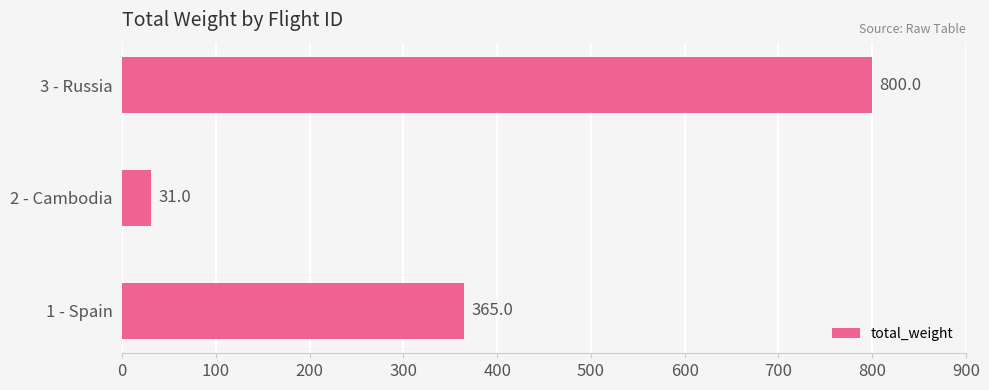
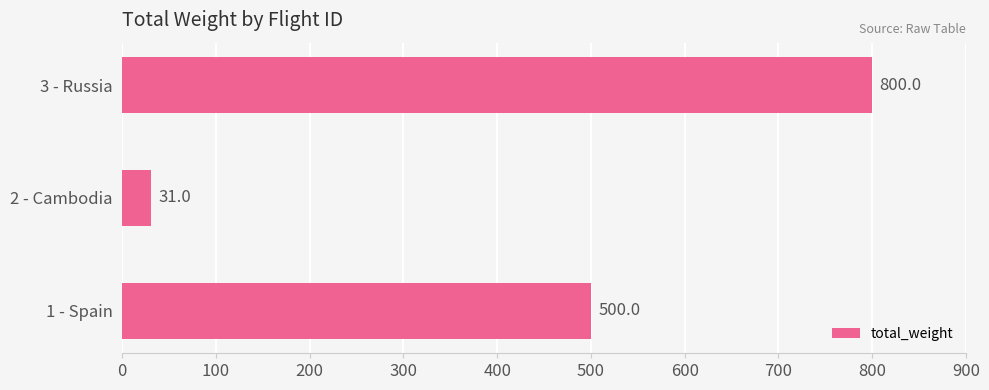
1 - Spain: 365.0 -> 500.0
